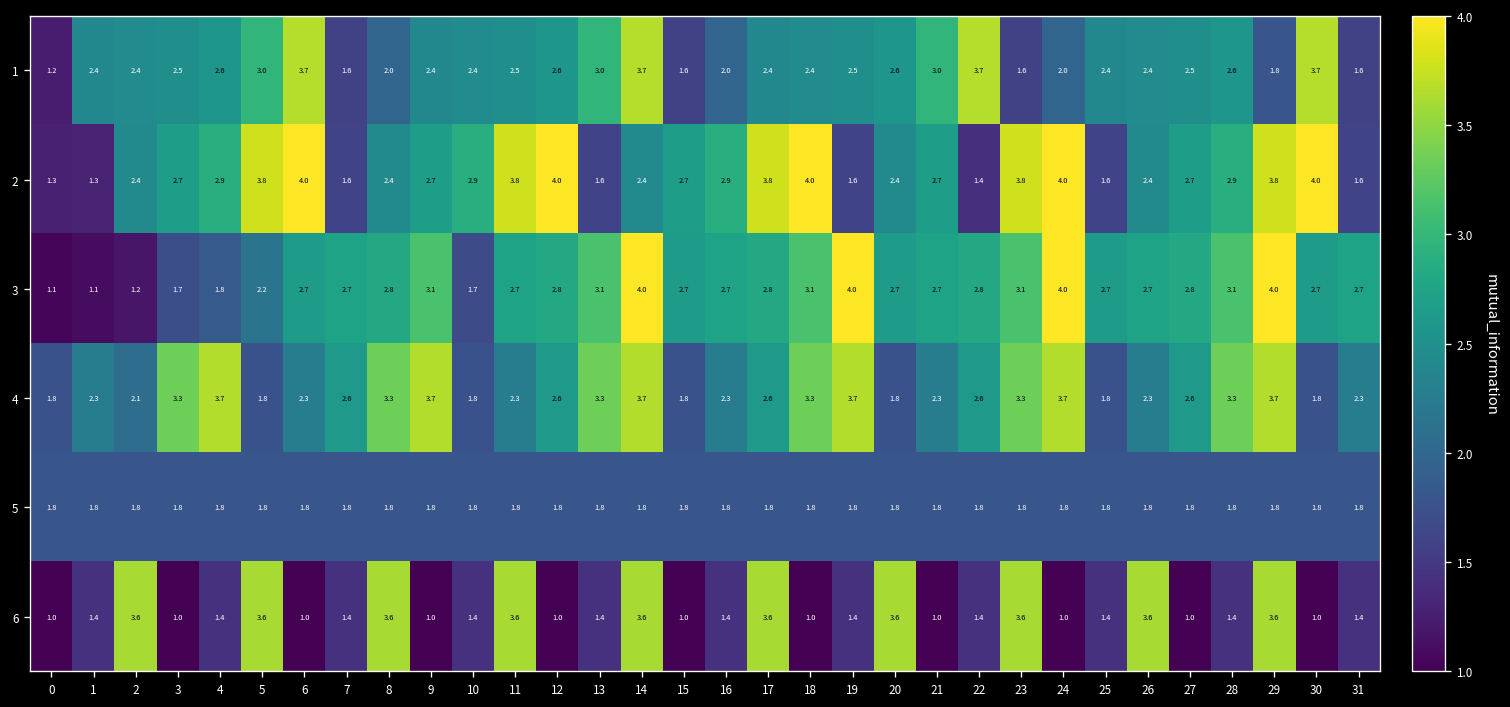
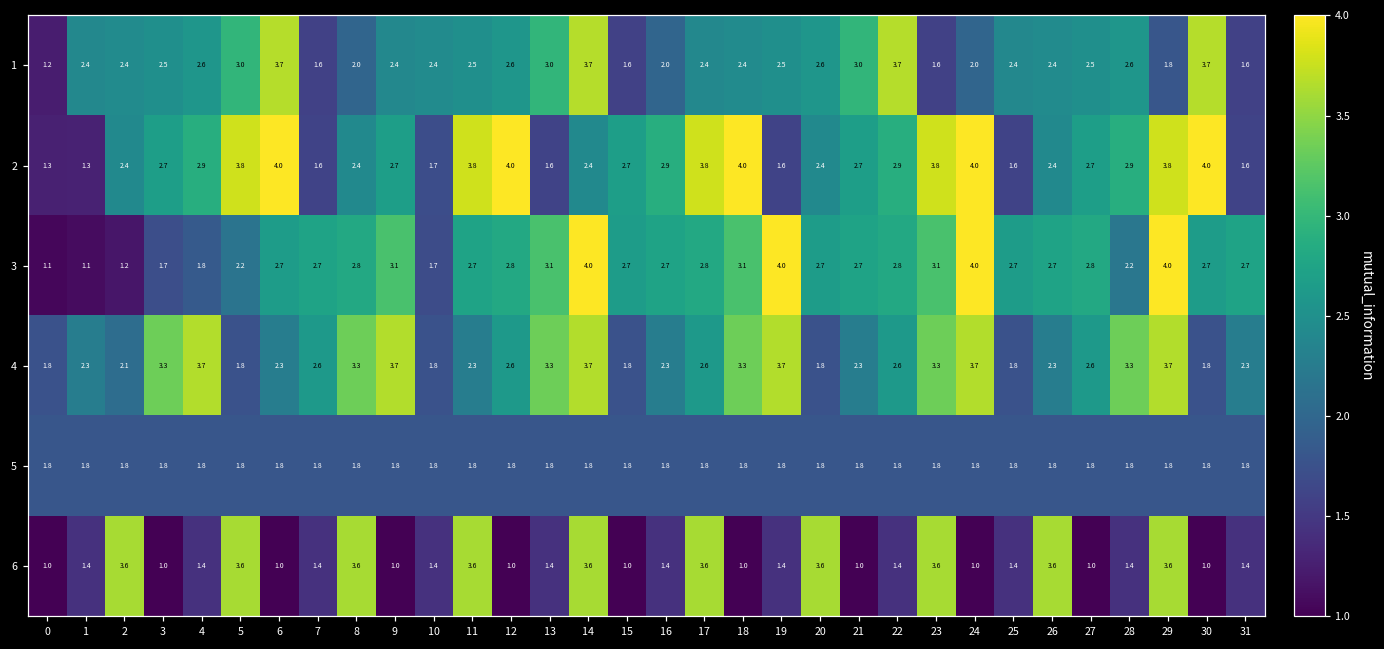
2, 10: 2.9 -> 1.7
2, 22: 1.4 -> 2.9
3, 28: 3.1 -> 2.2
